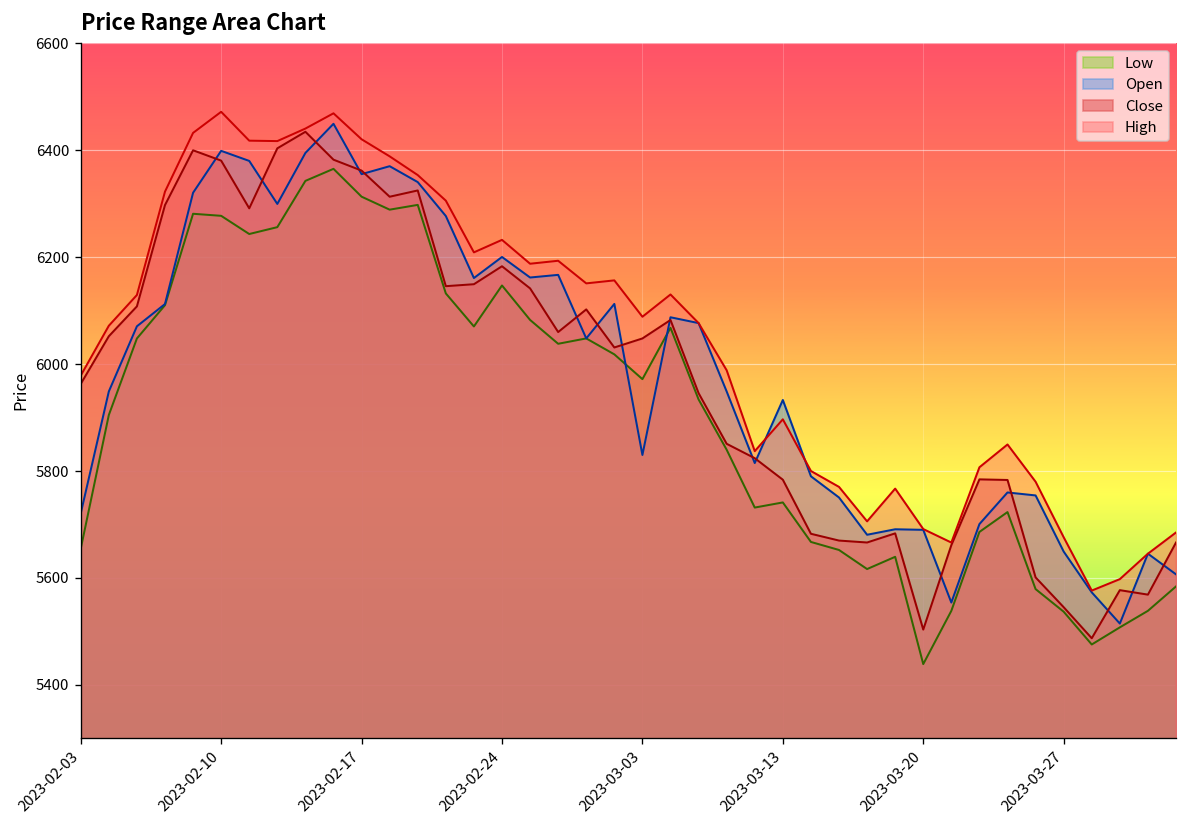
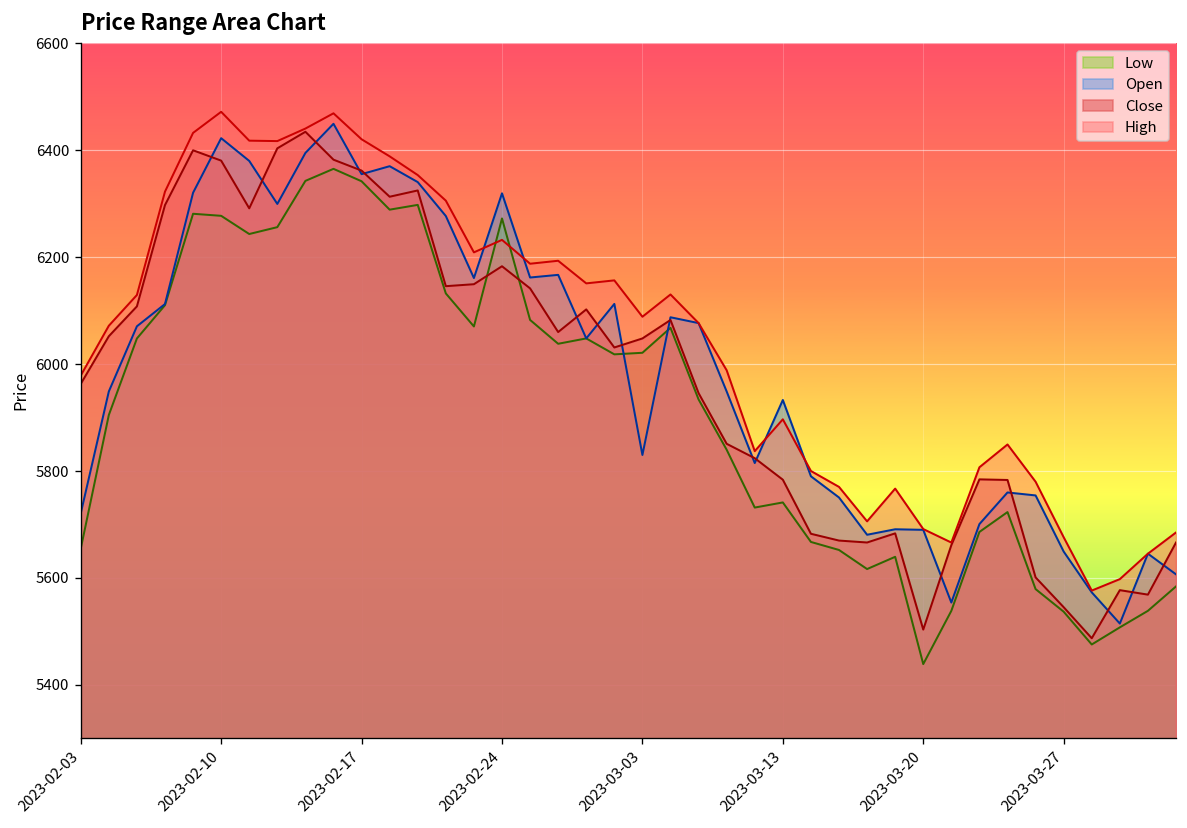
Open, 2023-02-10: 6400 -> 6420
Low, 2023-02-17: 6310 -> 6340
Low, 2023-02-24: 6150 -> 6270
Open, 2023-02-24: 6200 -> 6320
Low, 2023-03-03: 5970 -> 6020
